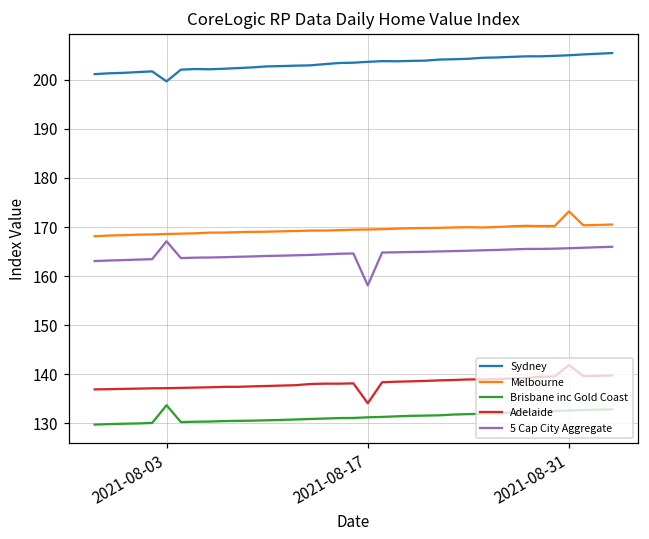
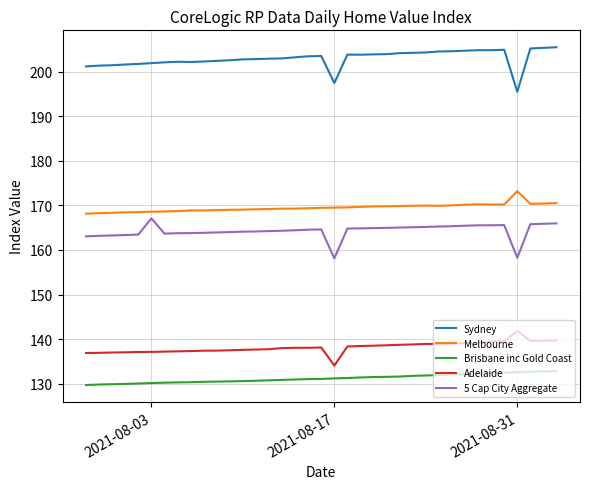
Sydney, 2021-08-03: 200 -> 202
Brisbane inc Gold Coast, 2021-08-03: 134 -> 130
Sydney, 2021-08-17: 204 -> 197
Sydney, 2021-08-31: 205 -> 195
5 Cap City Aggregate, 2021-08-31: 166 -> 158
